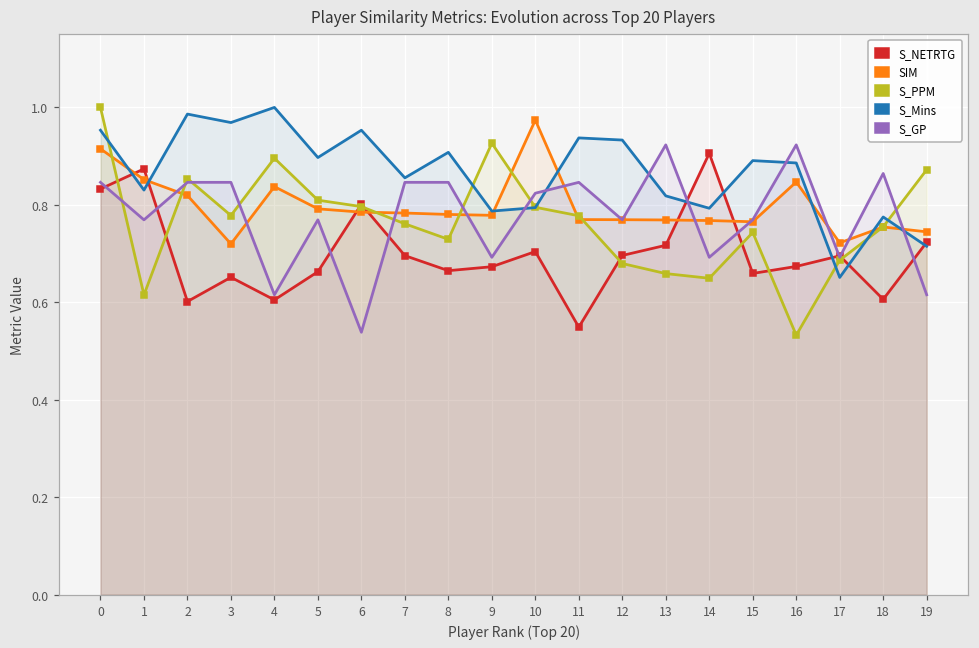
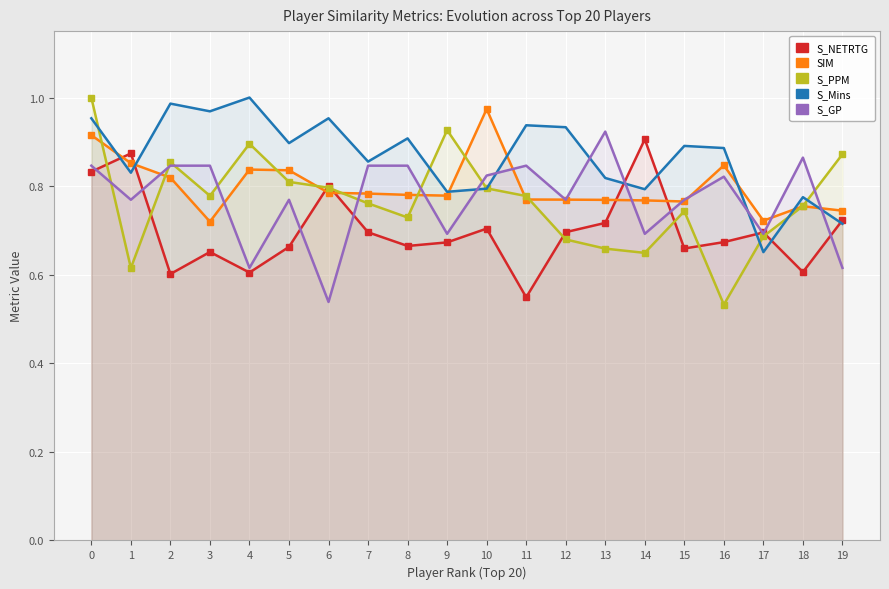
SIM, 5: 0.79 -> 0.84
S_GP, 16: 0.92 -> 0.82
